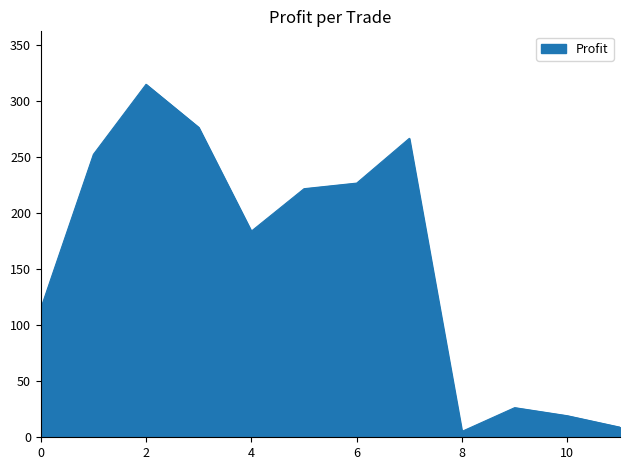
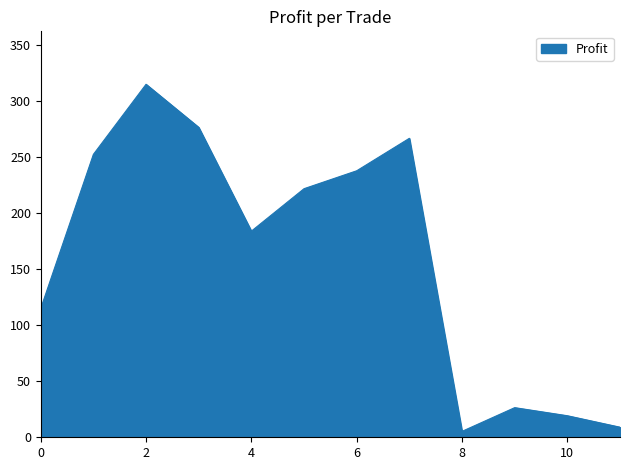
6: 227 -> 238
